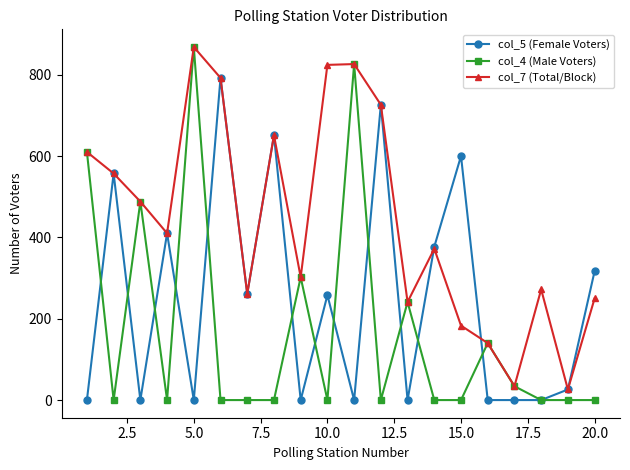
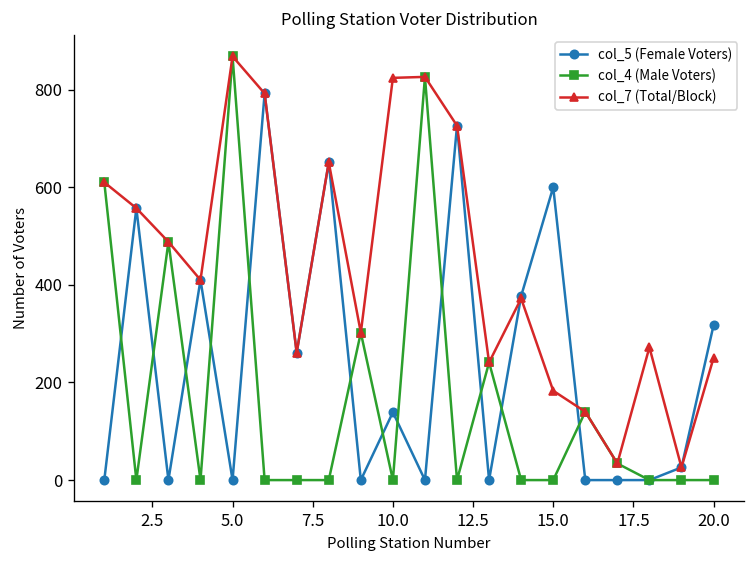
col_5 (Female Voters), 10.0: 260 -> 140
